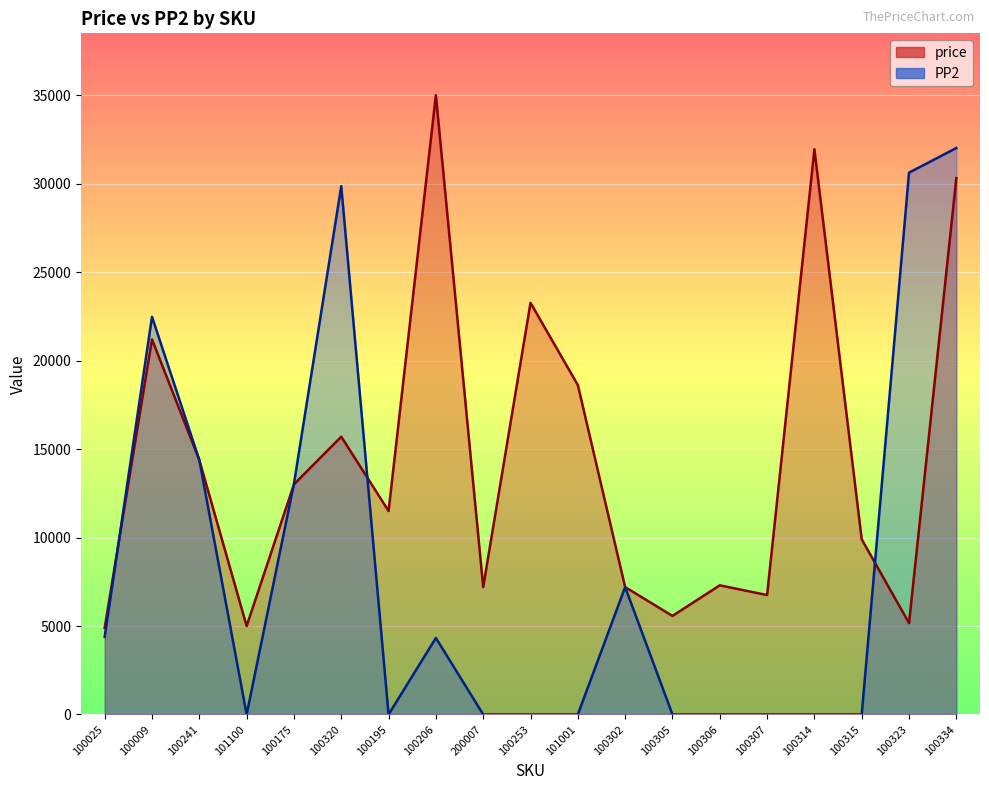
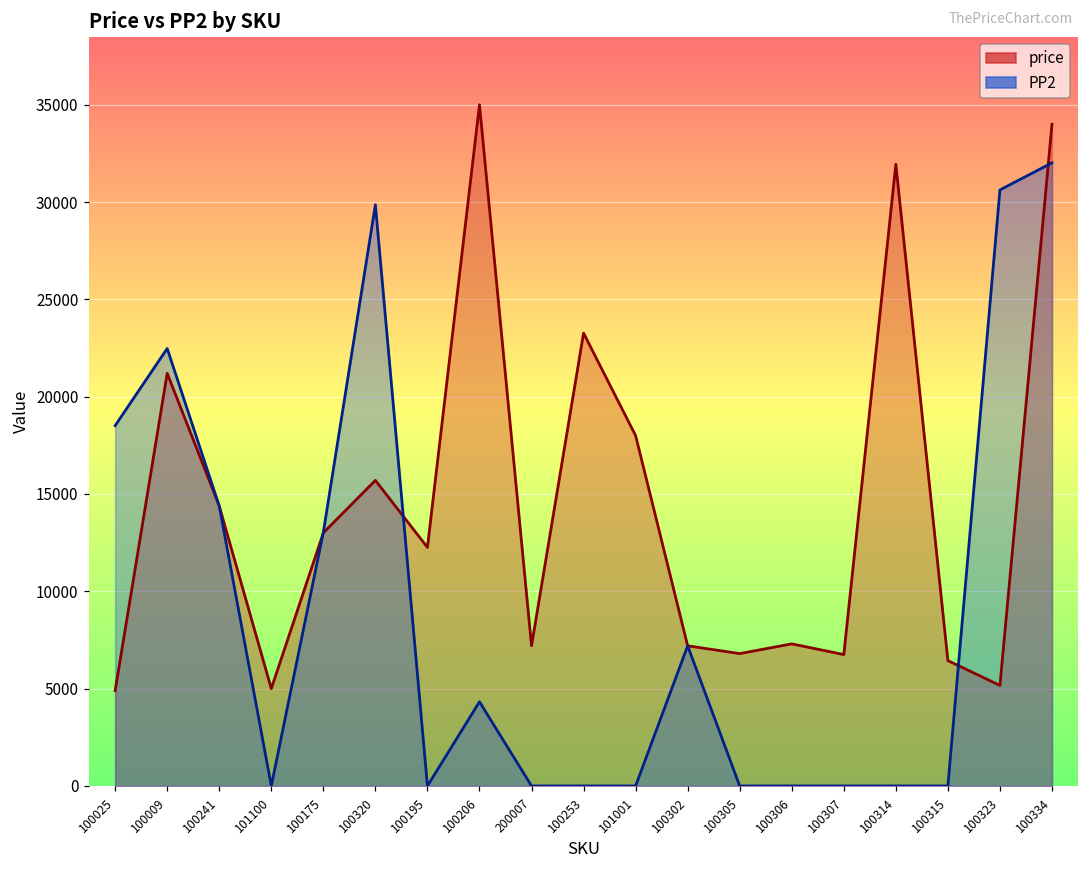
PP2, 100025: 4400 -> 18500
price, 100195: 11500 -> 12300
price, 101001: 18600 -> 18000
price, 100305: 5600 -> 6800
price, 100315: 9900 -> 6400
price, 100334: 30300 -> 34000
